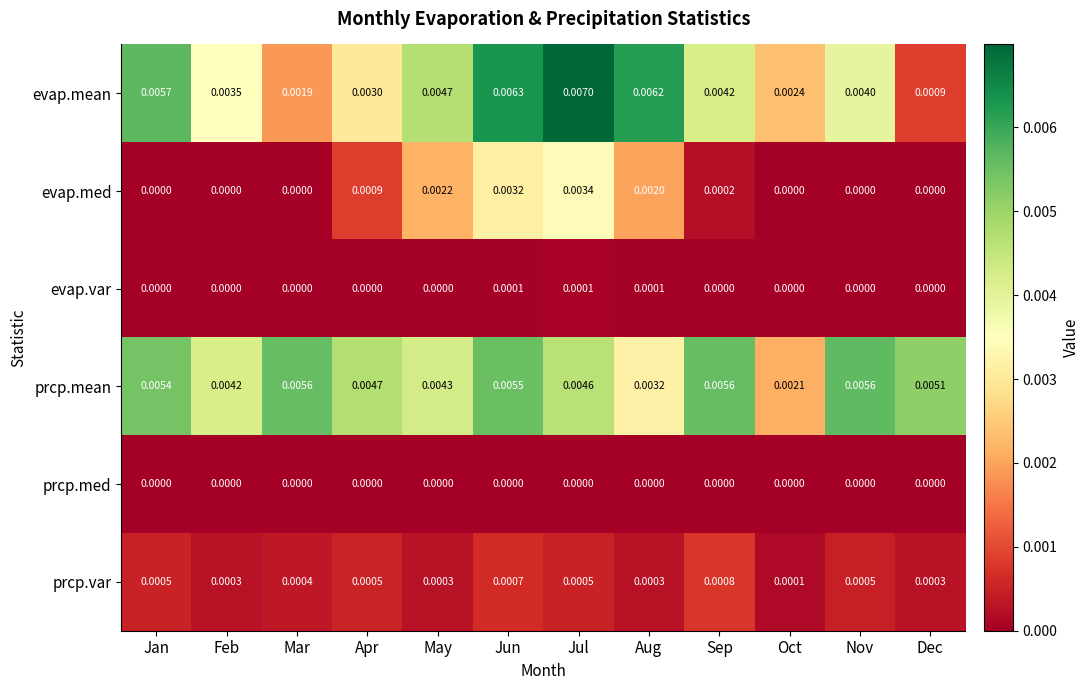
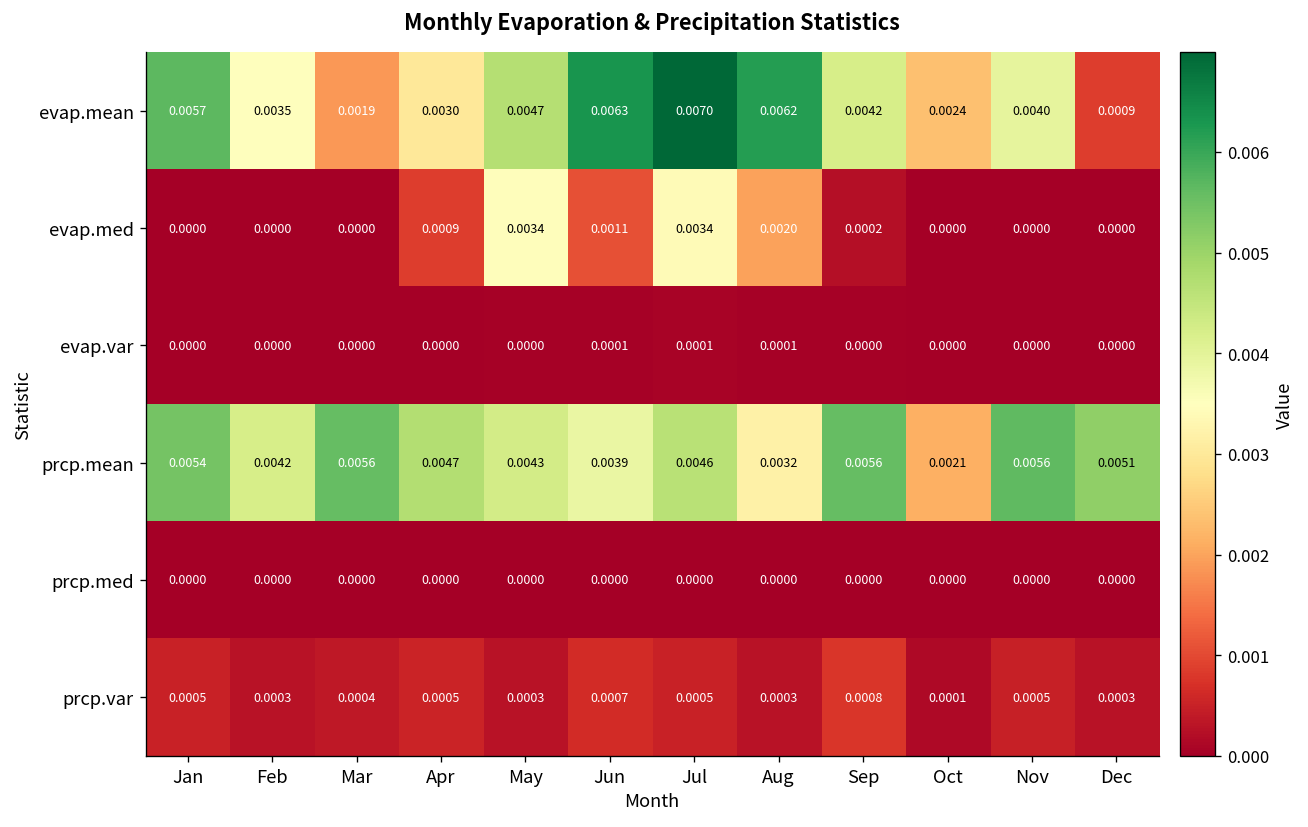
evap.med, May: 0.0022 -> 0.0034
evap.med, Jun: 0.0032 -> 0.0011
prcp.mean, Jun: 0.0055 -> 0.0039
